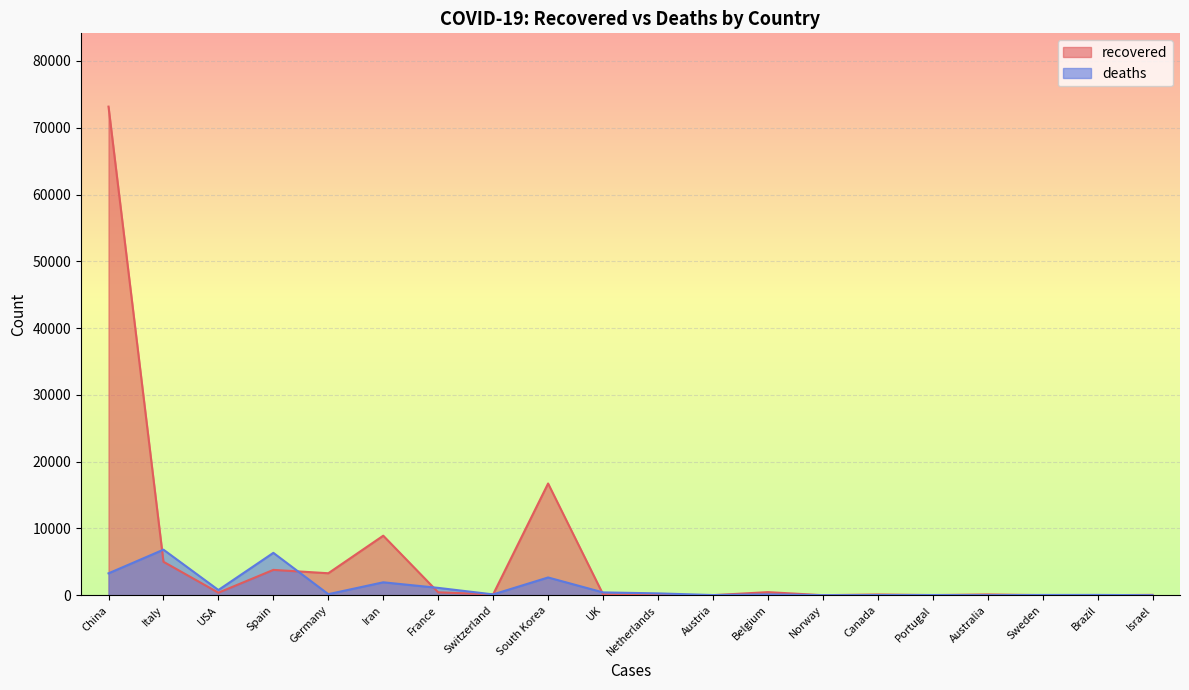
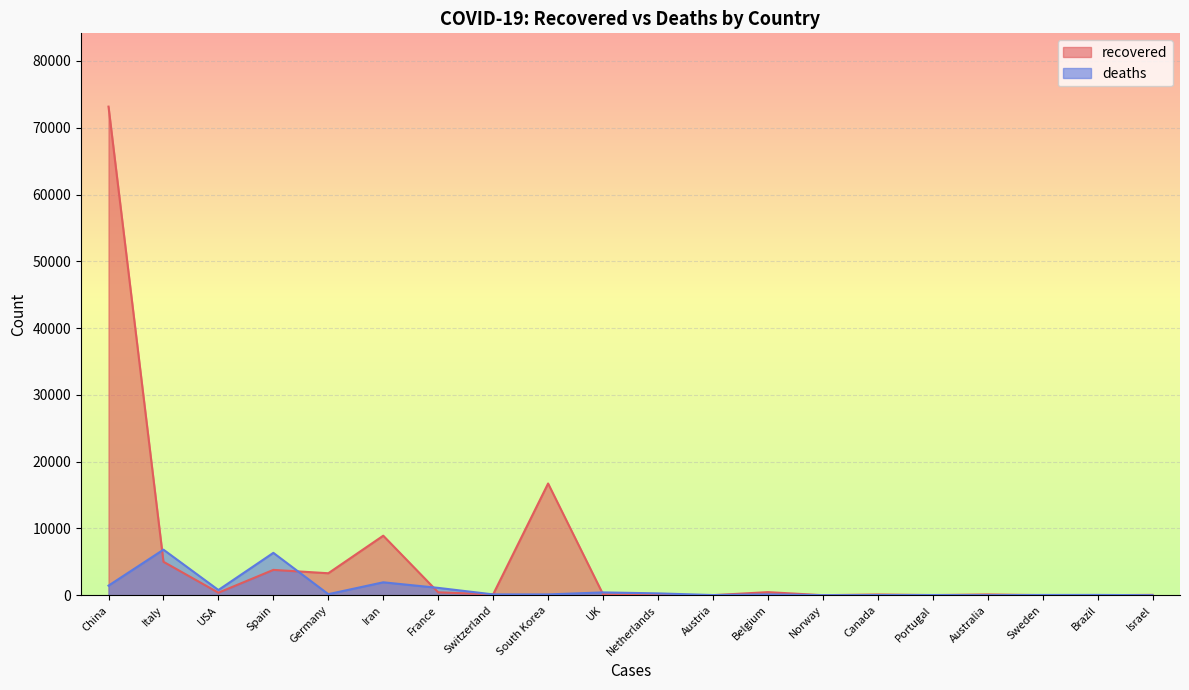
deaths, China: 3000 -> 1000
deaths, South Korea: 3000 -> 0
